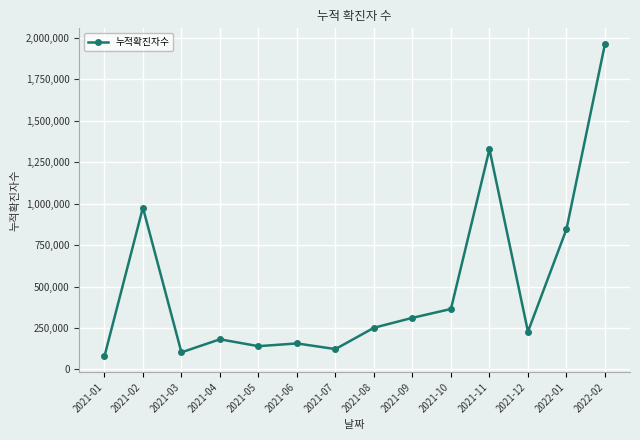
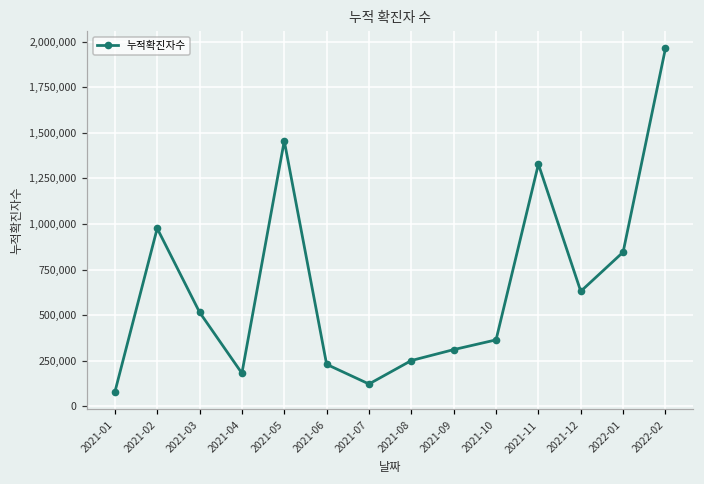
2021-03: 100,000 -> 520,000
2021-05: 140,000 -> 1,460,000
2021-06: 160,000 -> 230,000
2021-12: 230,000 -> 630,000
